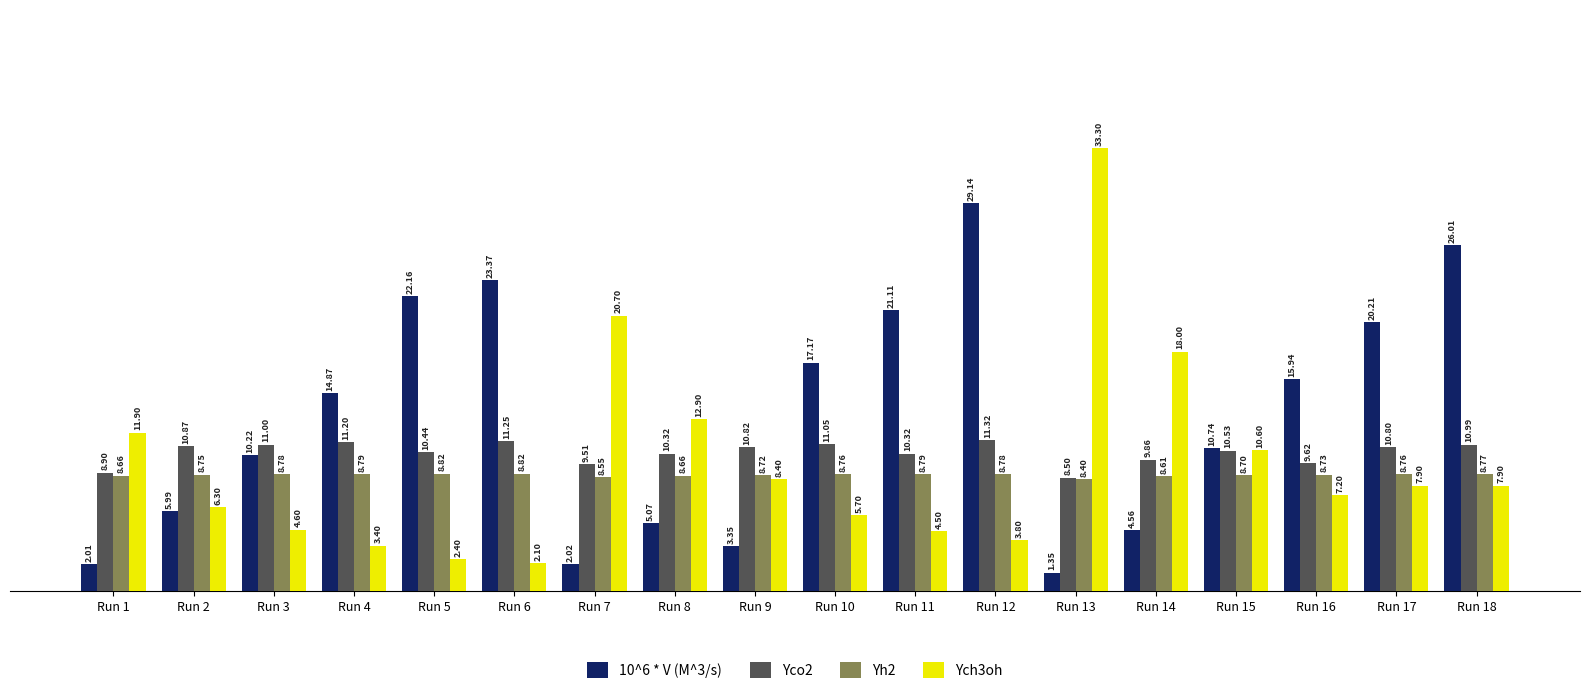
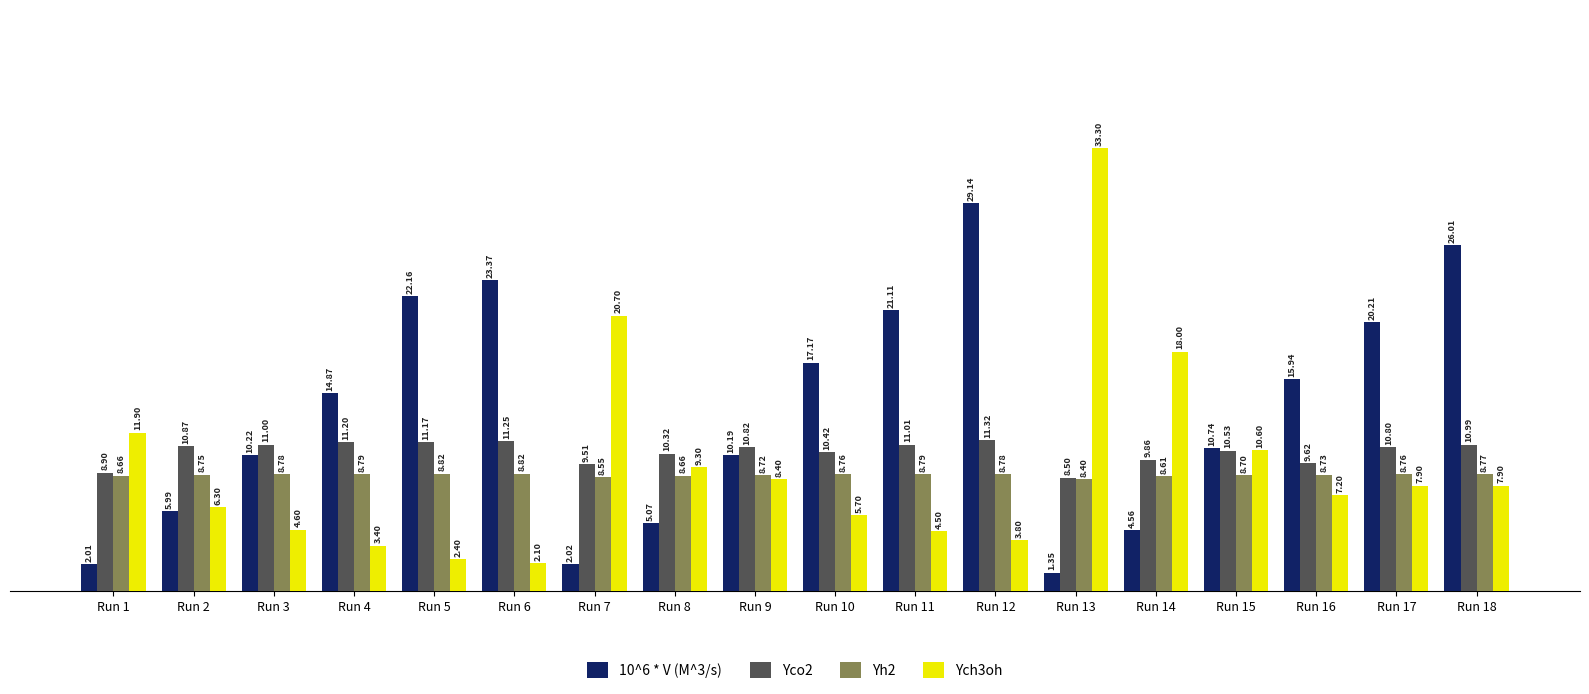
Yco2, Run 5: 10.44 -> 11.17
Ych3oh, Run 8: 12.90 -> 9.30
10^6 * V (M^3/s), Run 9: 3.35 -> 10.19
Yco2, Run 10: 11.05 -> 10.42
Yco2, Run 11: 10.32 -> 11.01
